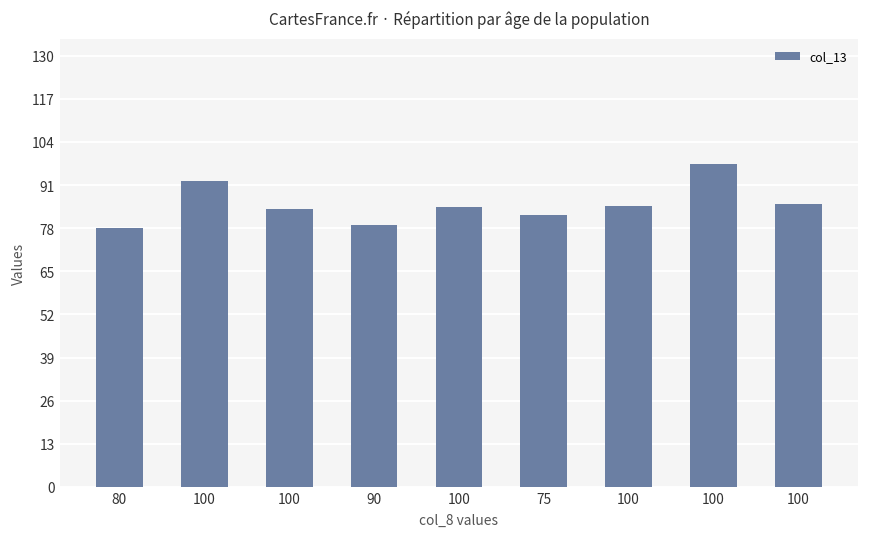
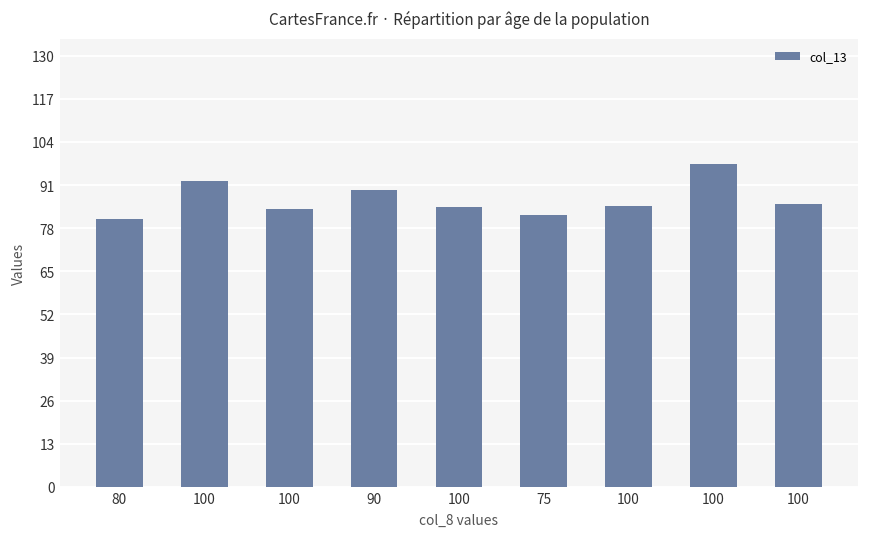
80: 78 -> 81
90: 79 -> 90
